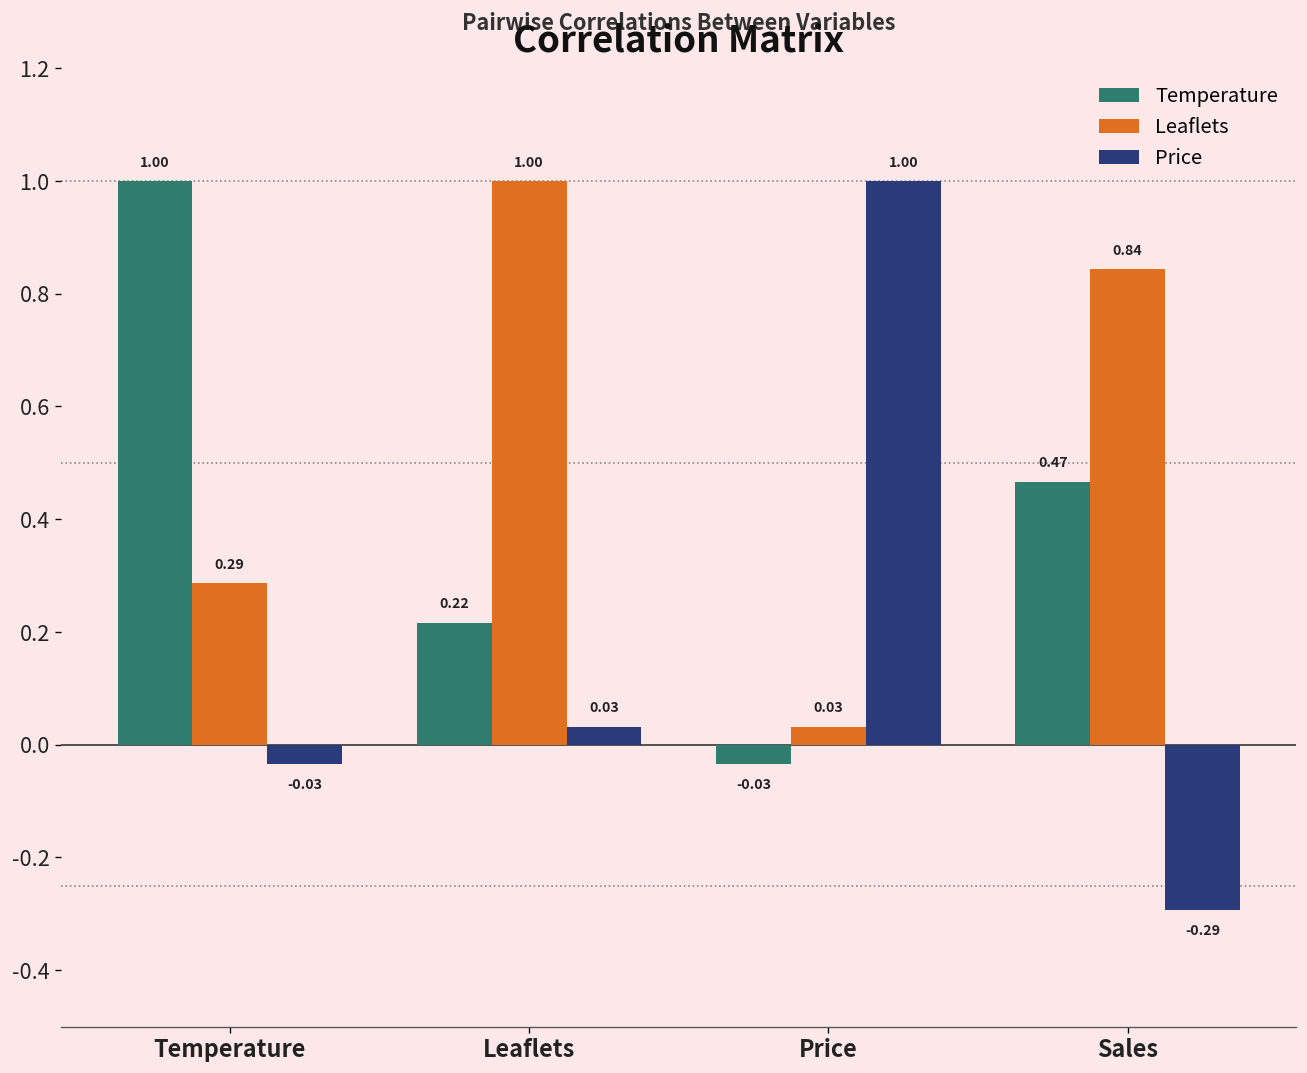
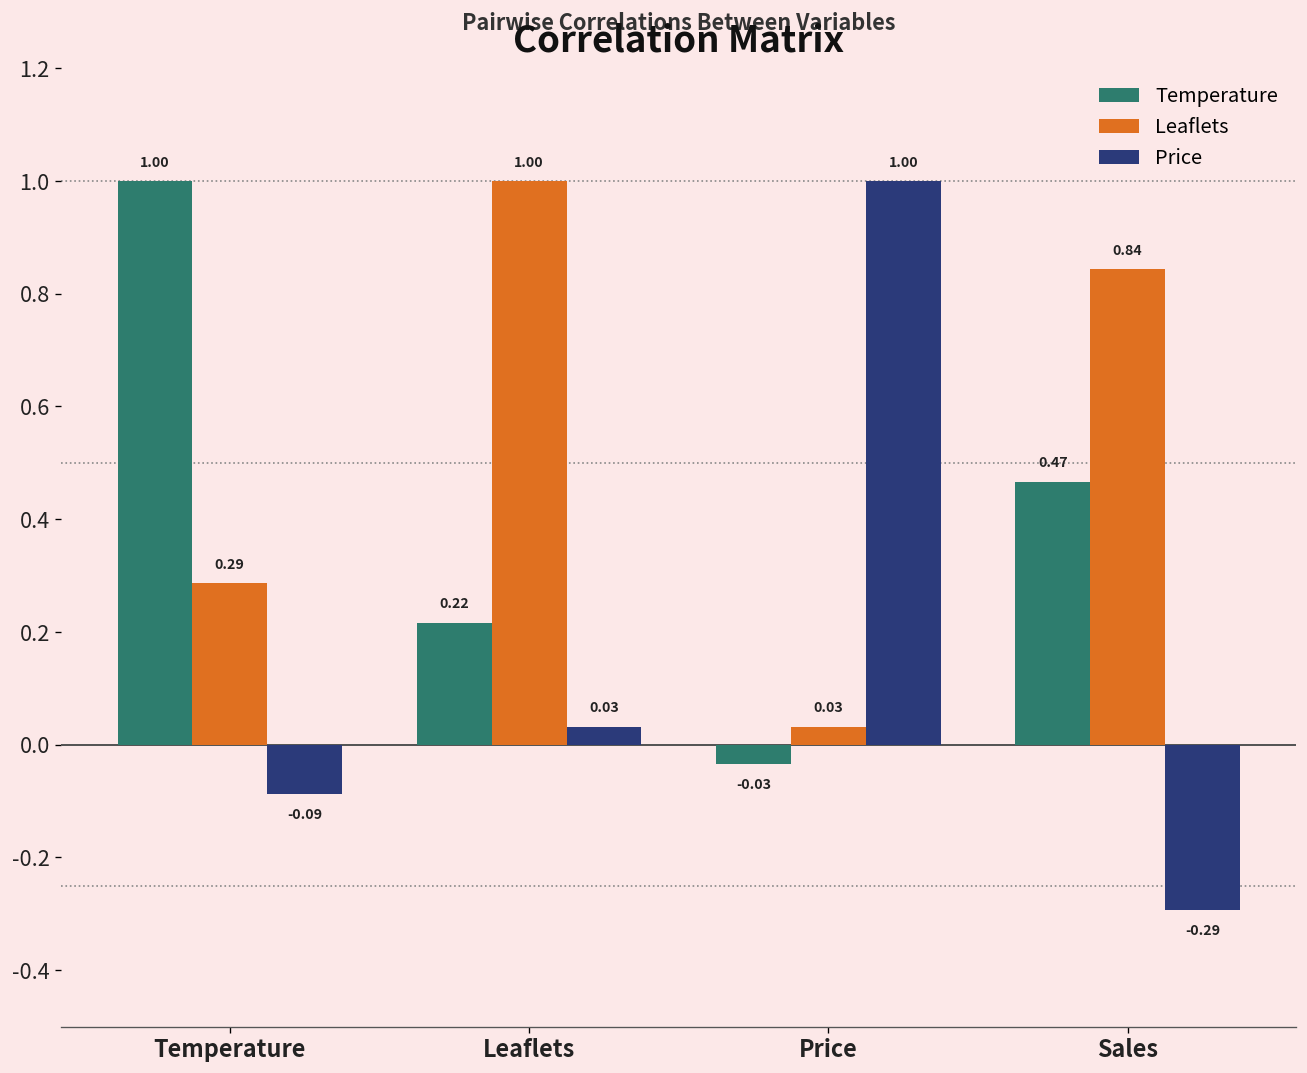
Price, Temperature: -0.03 -> -0.09
